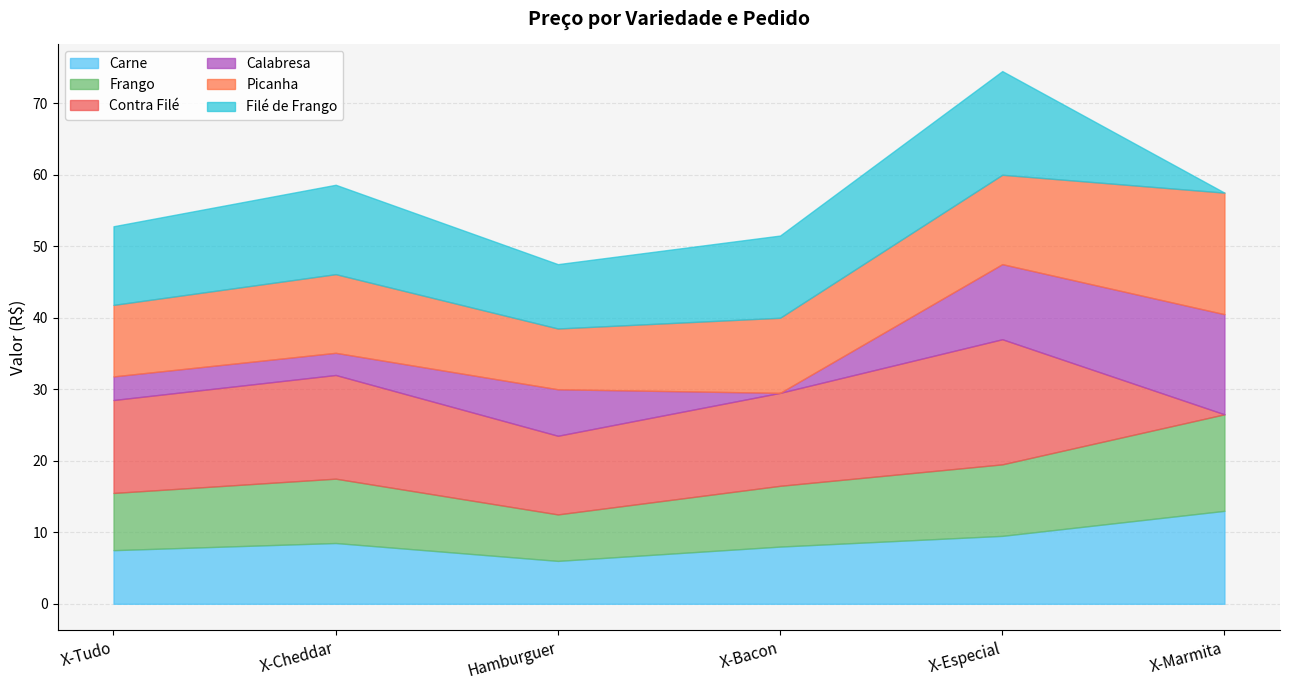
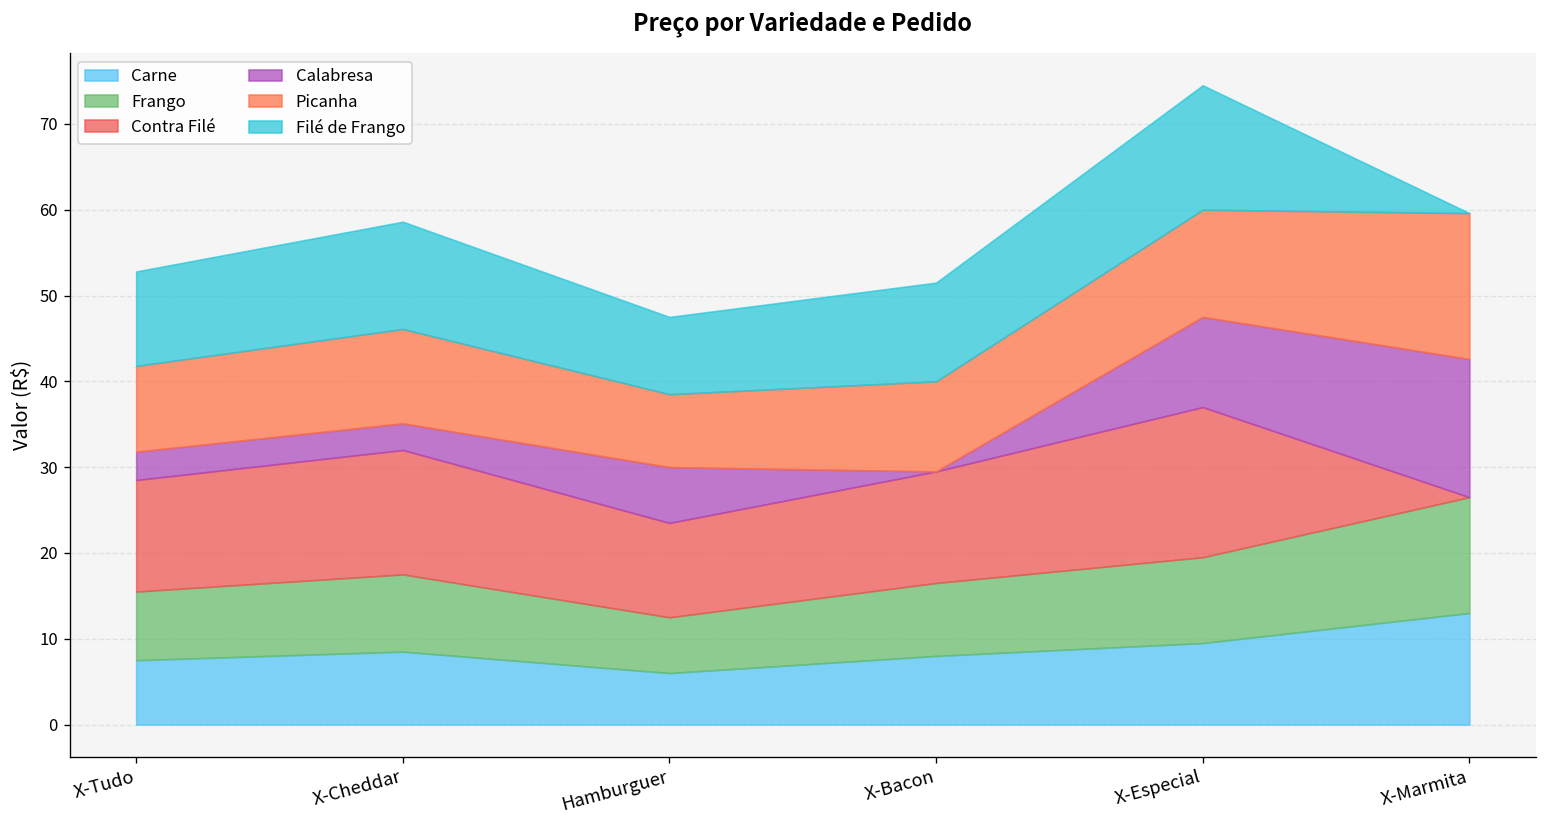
Calabresa, X-Marmita: 14 -> 16
